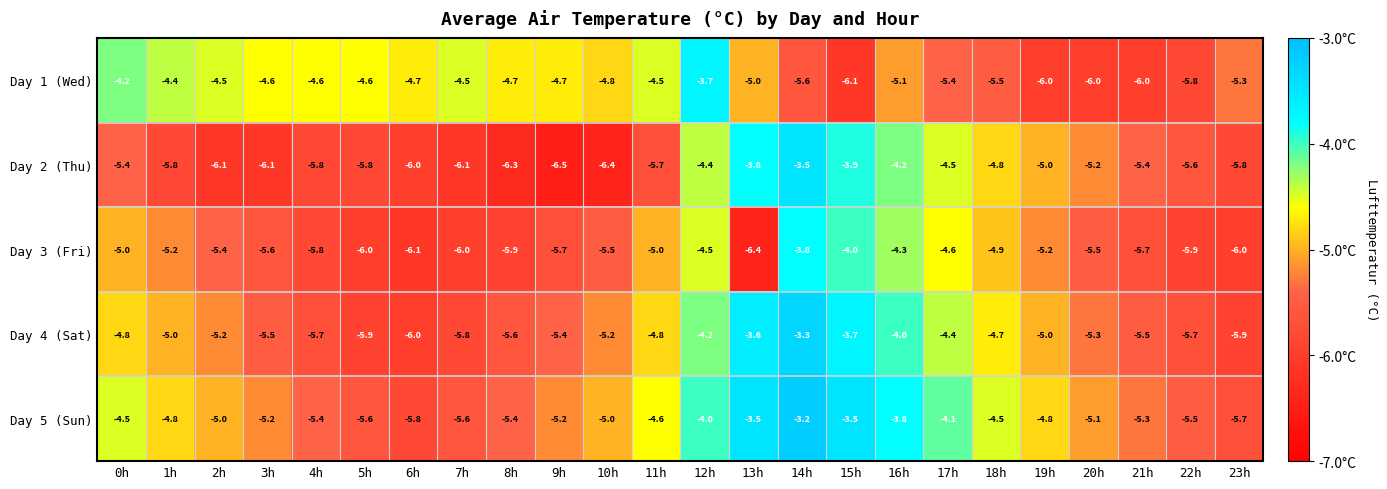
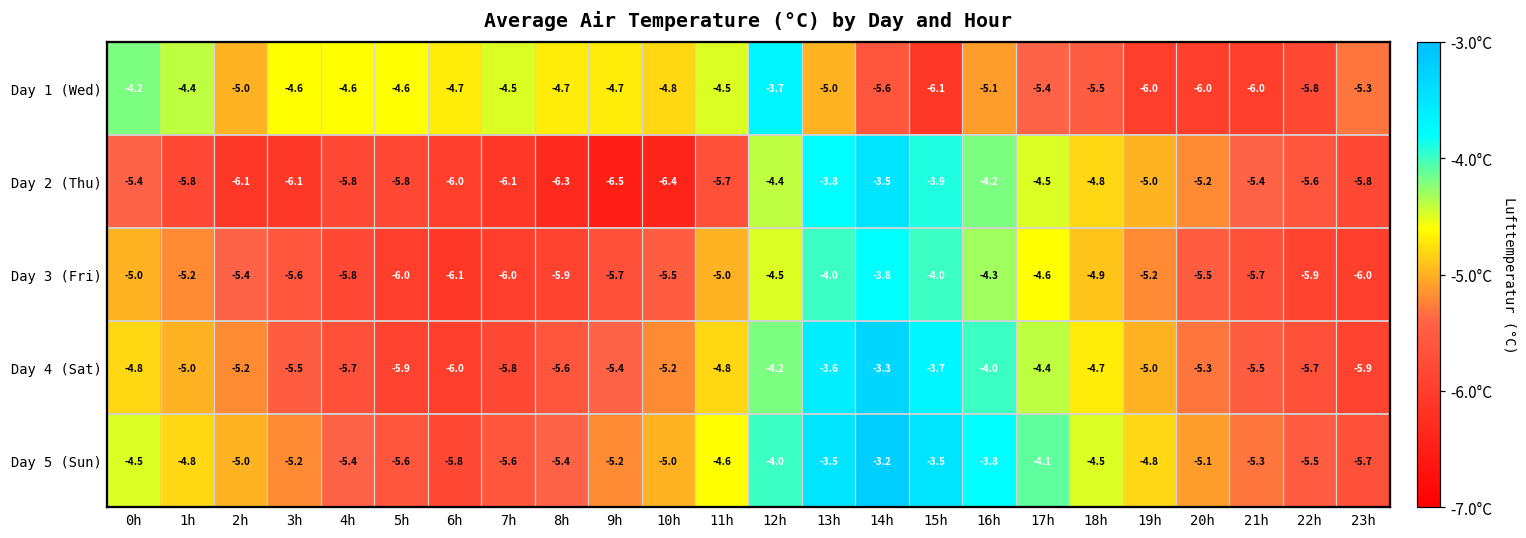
Day 1 (Wed), 2h: -4.5 -> -5.0
Day 3 (Fri), 13h: -6.4 -> -4.0
